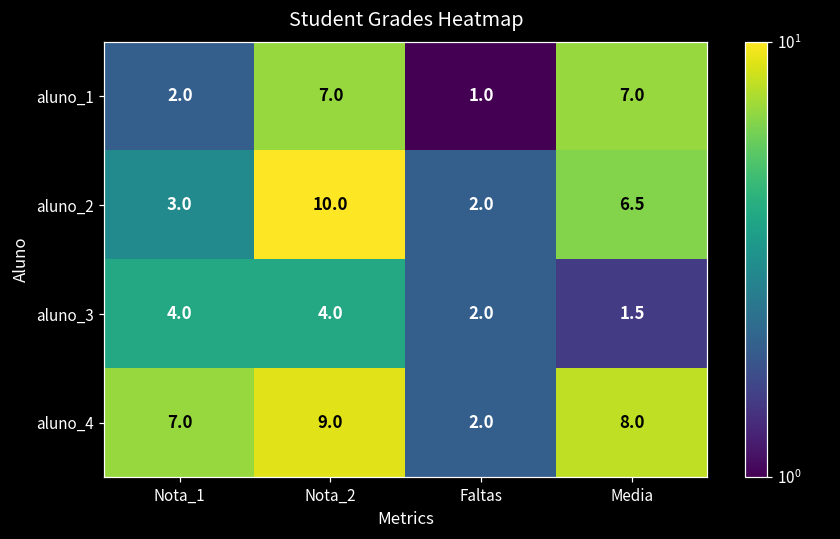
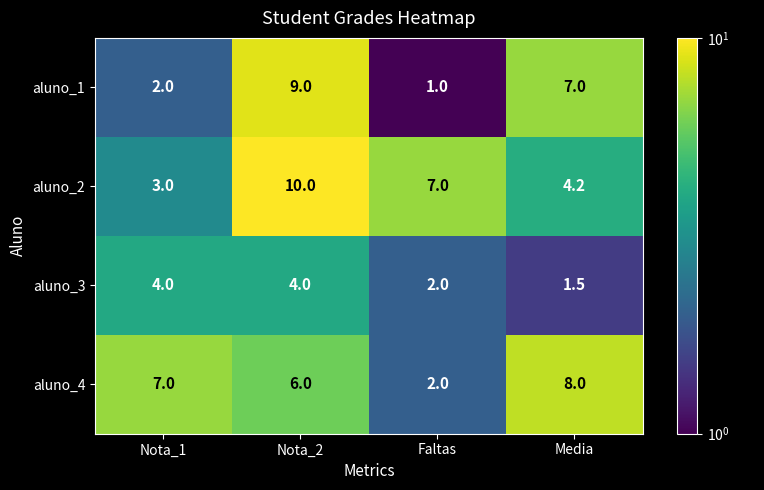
aluno_1, Nota_2: 7.0 -> 9.0
aluno_2, Faltas: 2.0 -> 7.0
aluno_2, Media: 6.5 -> 4.2
aluno_4, Nota_2: 9.0 -> 6.0
